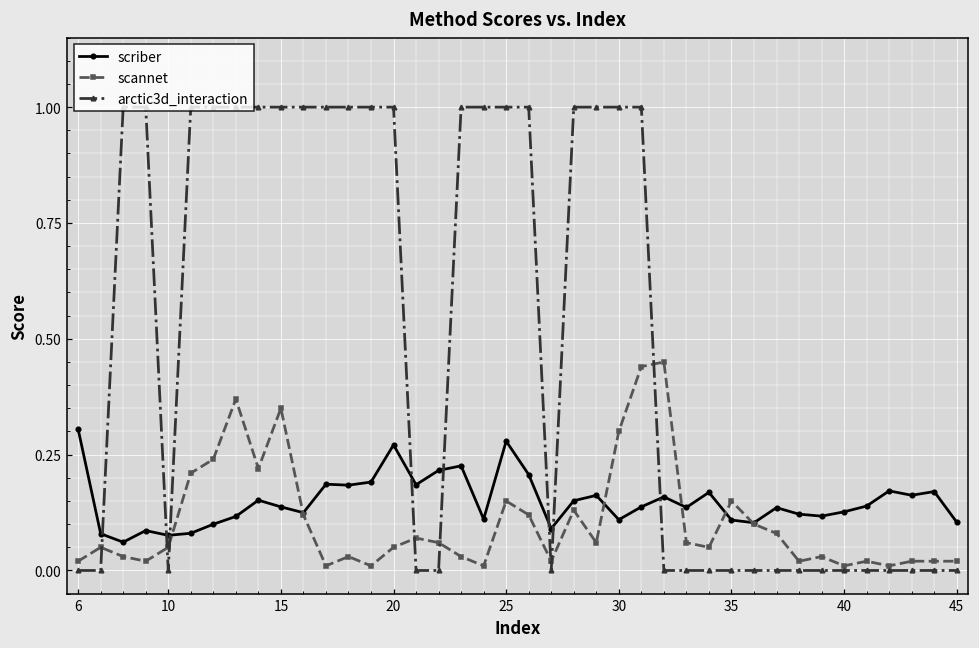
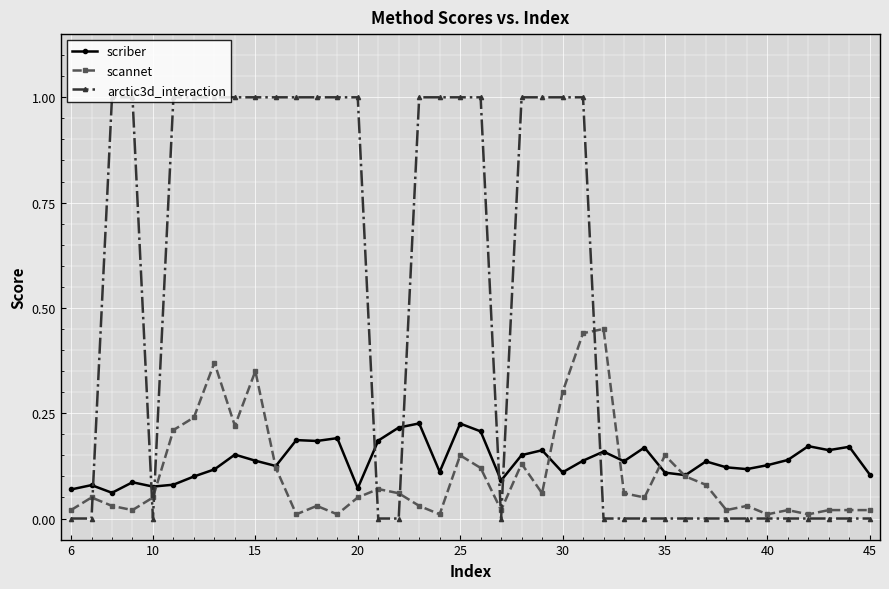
scriber, 6: 0.31 -> 0.07
scriber, 20: 0.27 -> 0.07
scriber, 25: 0.28 -> 0.23
